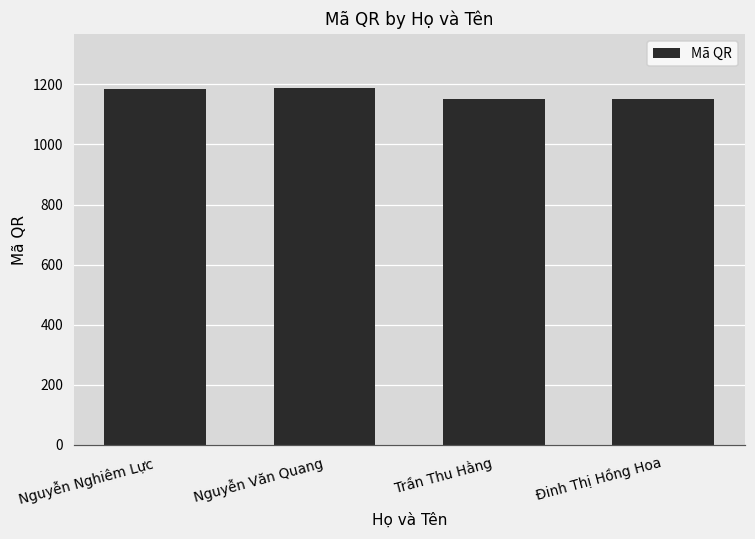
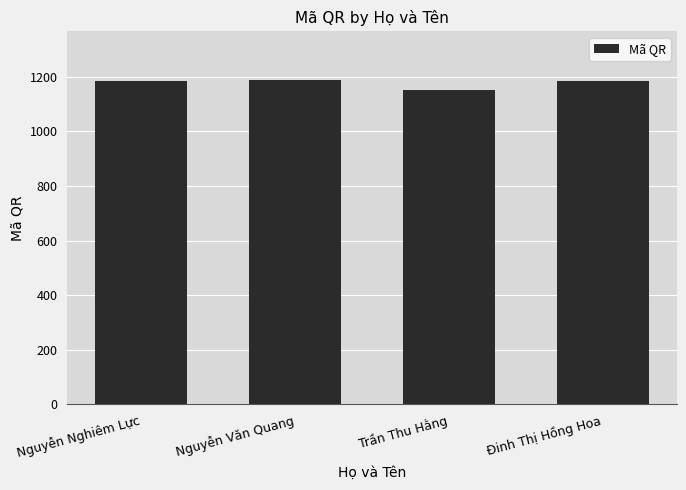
Đinh Thị Hồng Hoa: 1150 -> 1180
